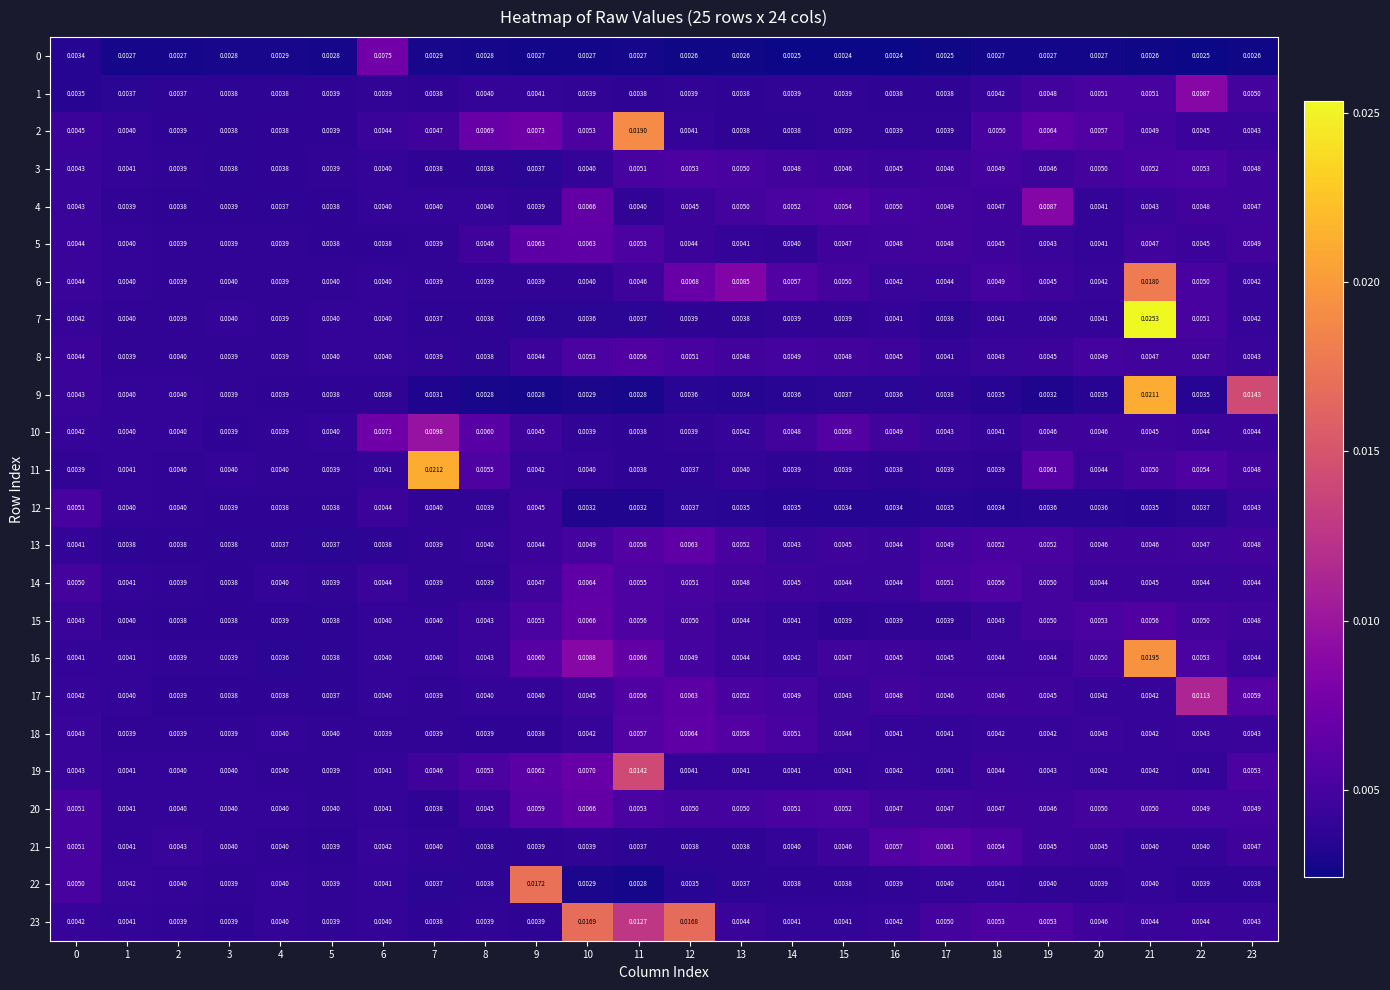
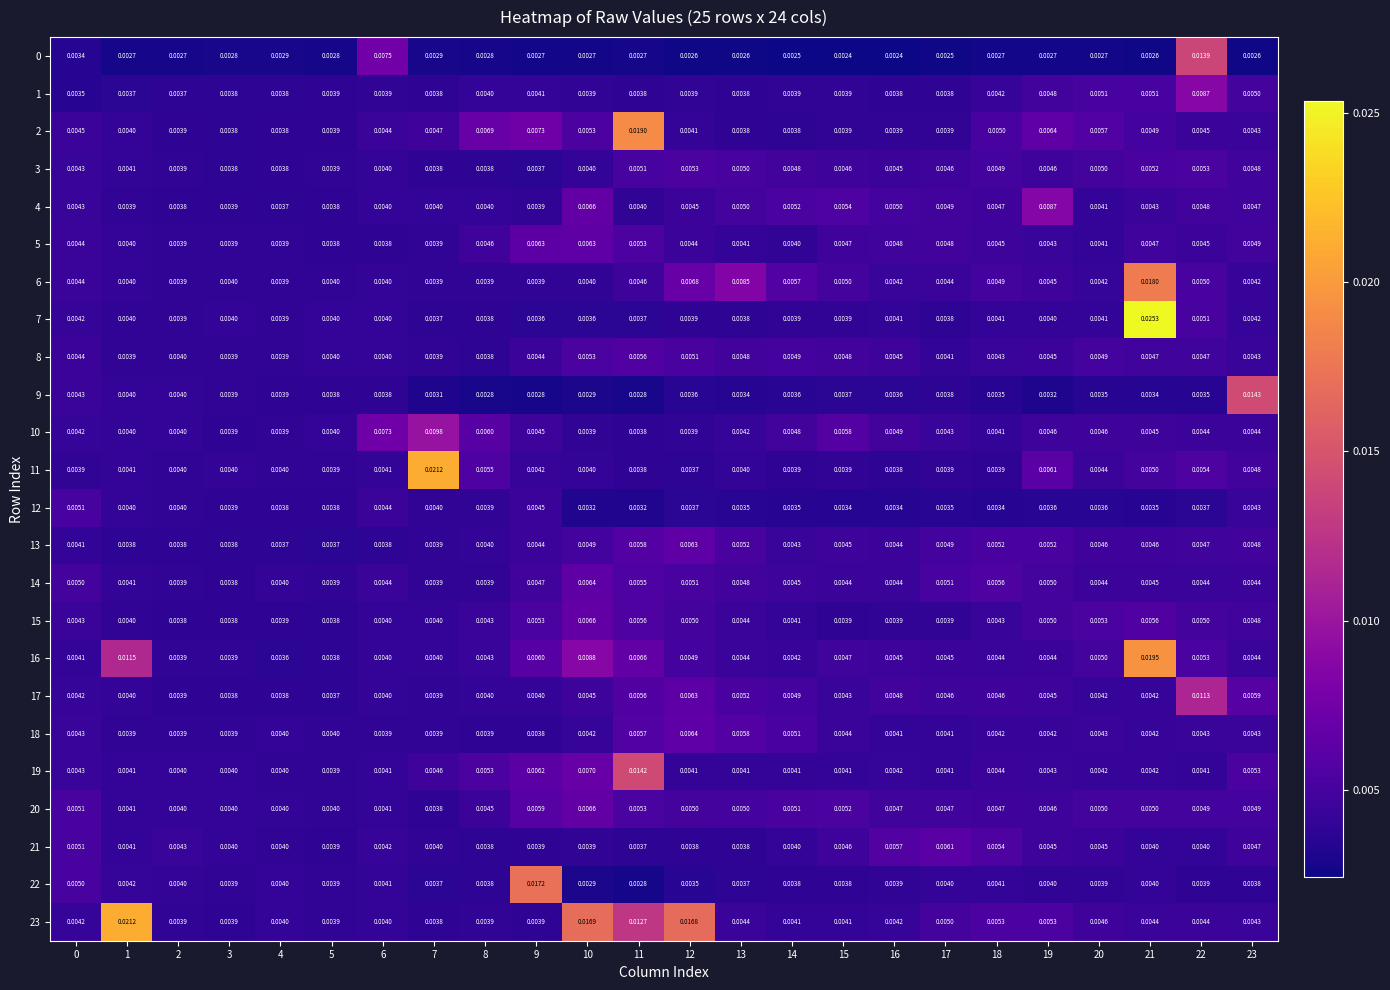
0, 22: 0.0025 -> 0.0139
9, 21: 0.0211 -> 0.0034
16, 1: 0.0041 -> 0.0115
23, 1: 0.0041 -> 0.0212
